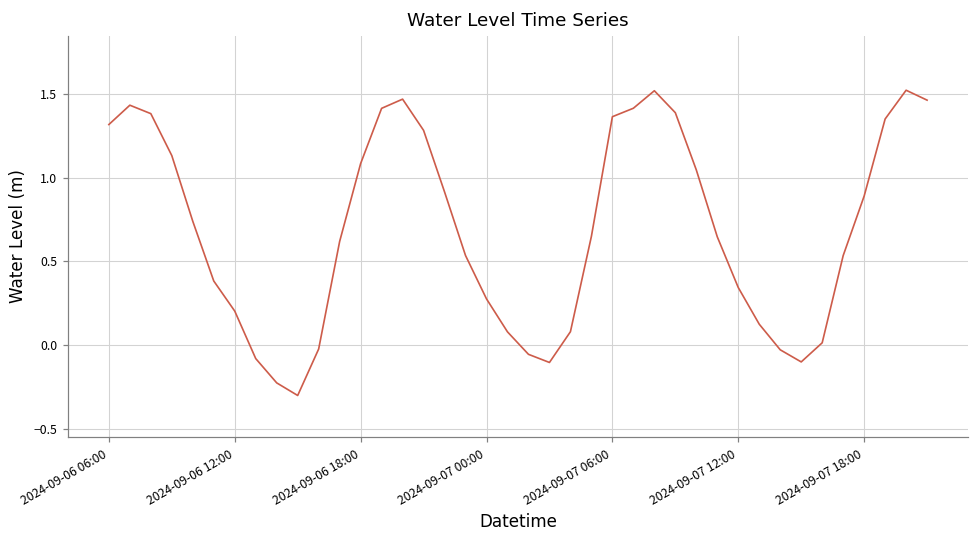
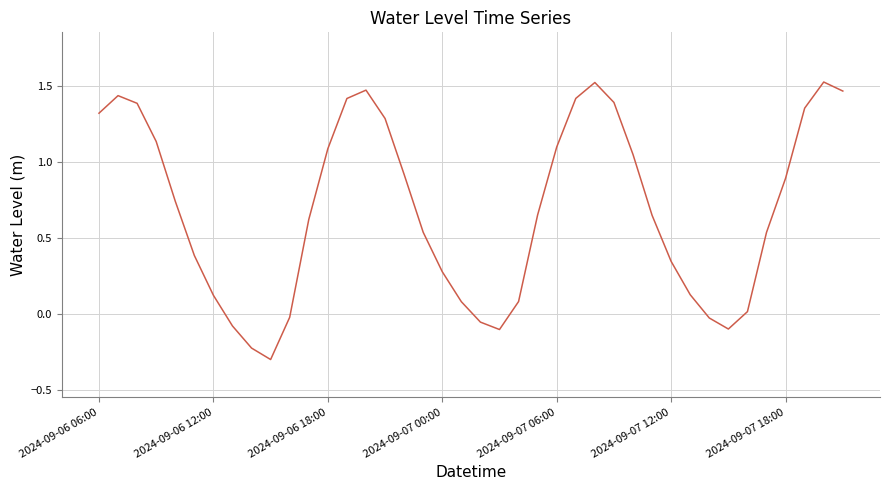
2024-09-06 12:00: 0.20 -> 0.12
2024-09-07 06:00: 1.36 -> 1.10
